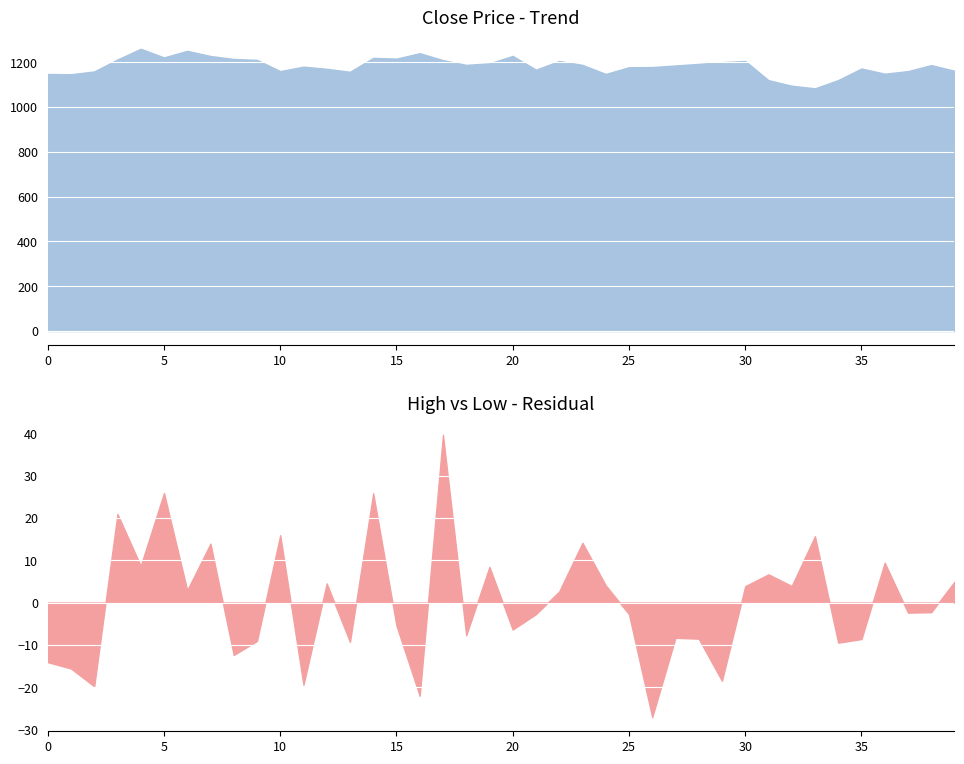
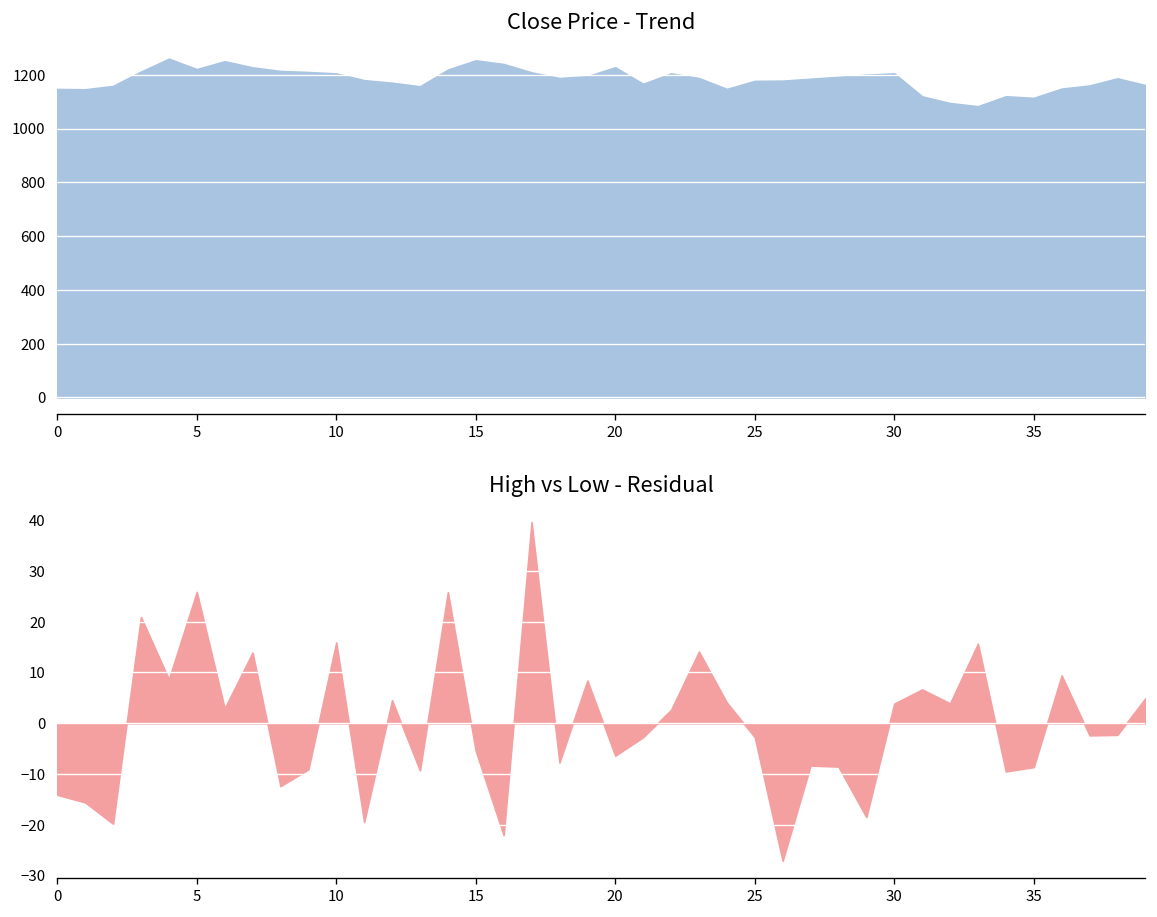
Close Price - Trend, 10: 1160 -> 1210
Close Price - Trend, 15: 1220 -> 1250
Close Price - Trend, 35: 1170 -> 1110
